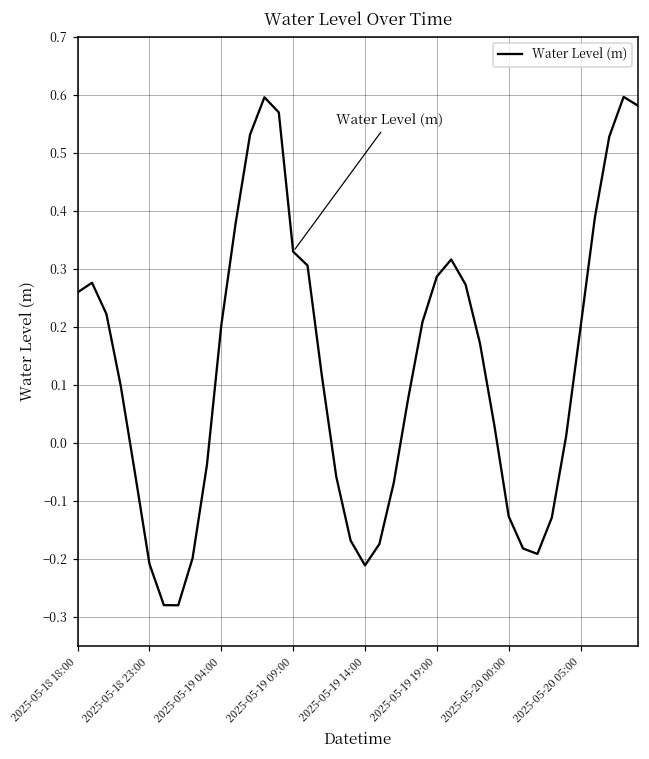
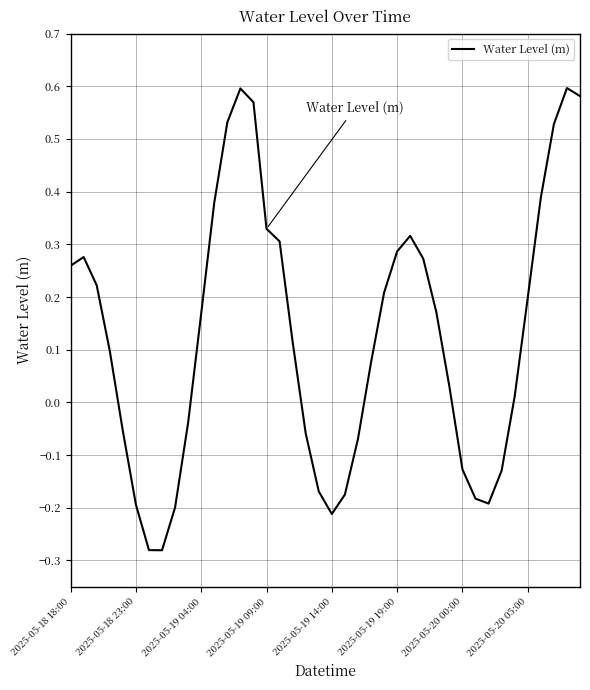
2025-05-18 23:00: -0.21 -> -0.19
2025-05-19 04:00: 0.20 -> 0.17
